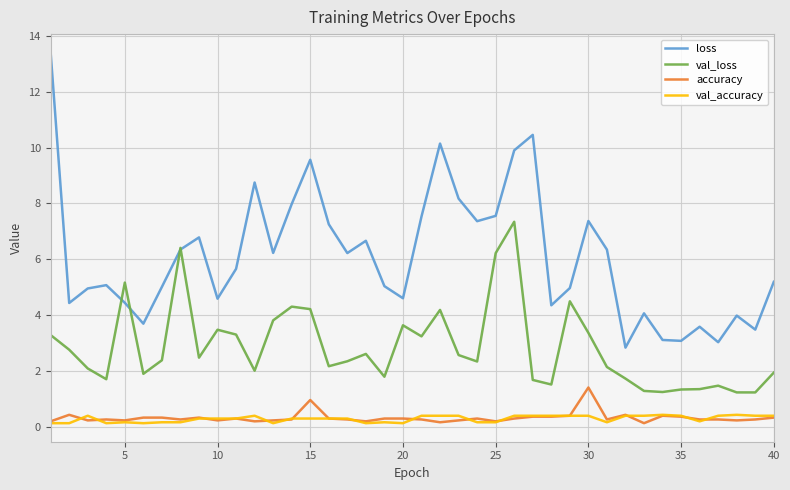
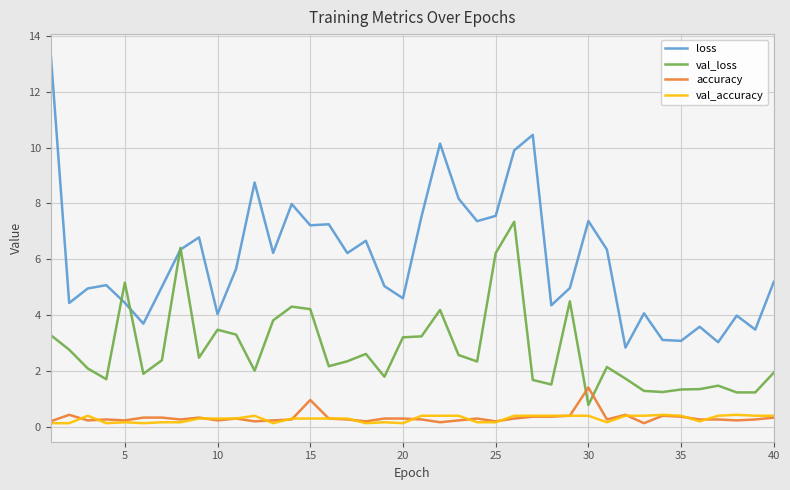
loss, 10: 4.6 -> 4.0
loss, 15: 9.6 -> 7.2
val_loss, 20: 3.6 -> 3.2
val_loss, 30: 3.4 -> 0.8
